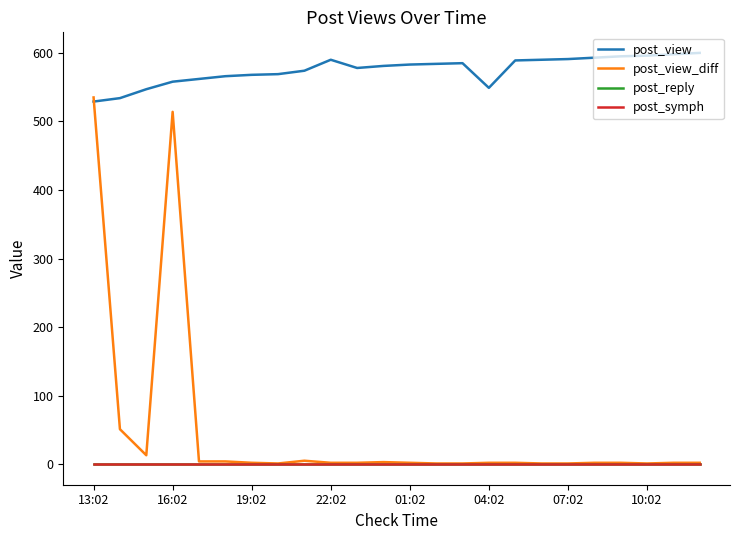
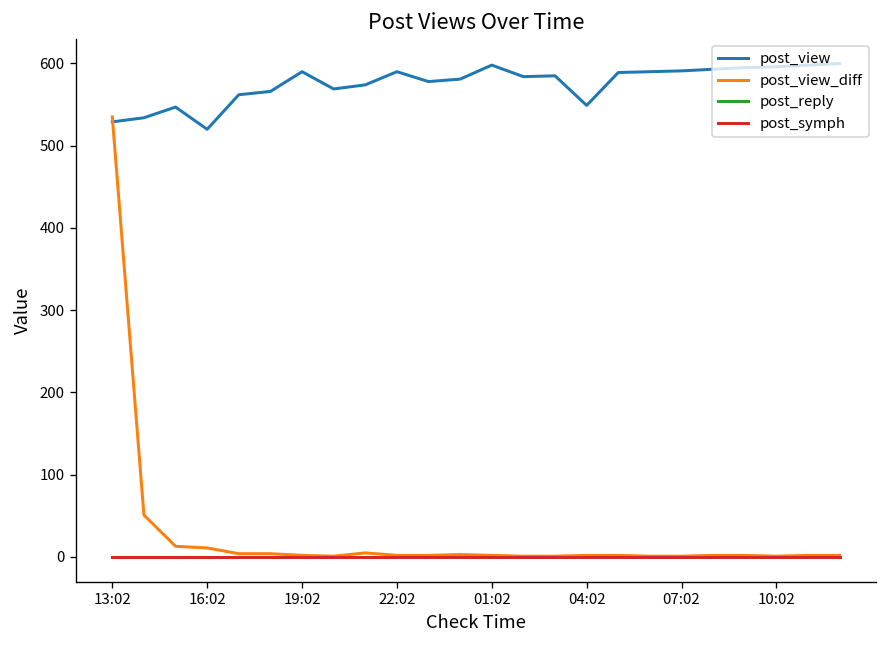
post_view, 16:02: 560 -> 520
post_view_diff, 16:02: 510 -> 10
post_view, 19:02: 570 -> 590
post_view, 01:02: 580 -> 600
